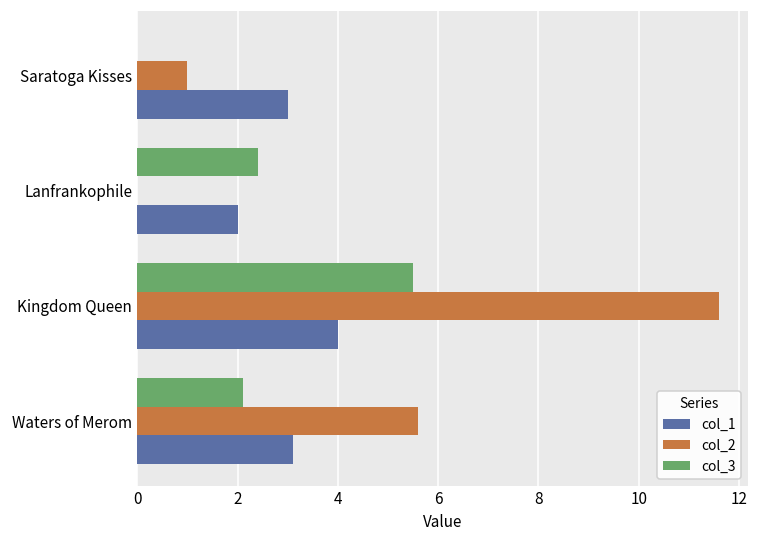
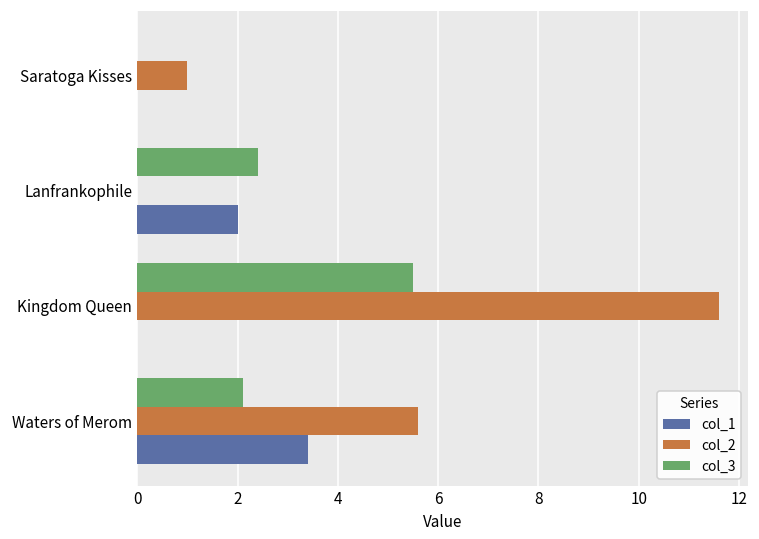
col_1, Saratoga Kisses: 3 -> 0
col_1, Kingdom Queen: 4 -> 0
col_1, Waters of Merom: 3.1 -> 3.4
